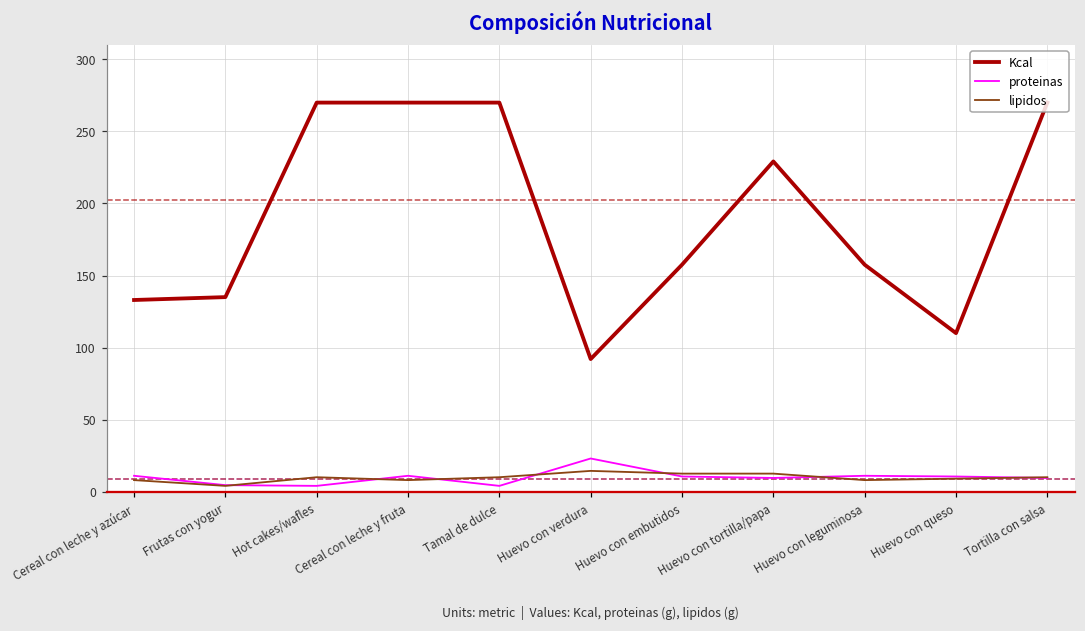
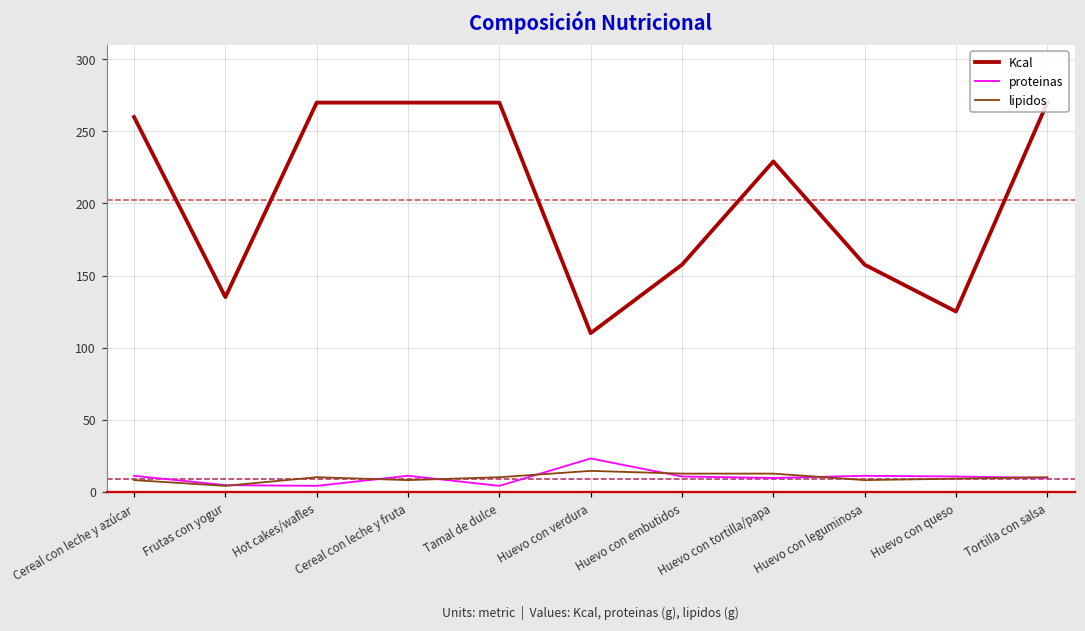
Kcal, Cereal con leche y azúcar: 133 -> 260
Kcal, Huevo con verdura: 92 -> 110
Kcal, Huevo con queso: 110 -> 125
